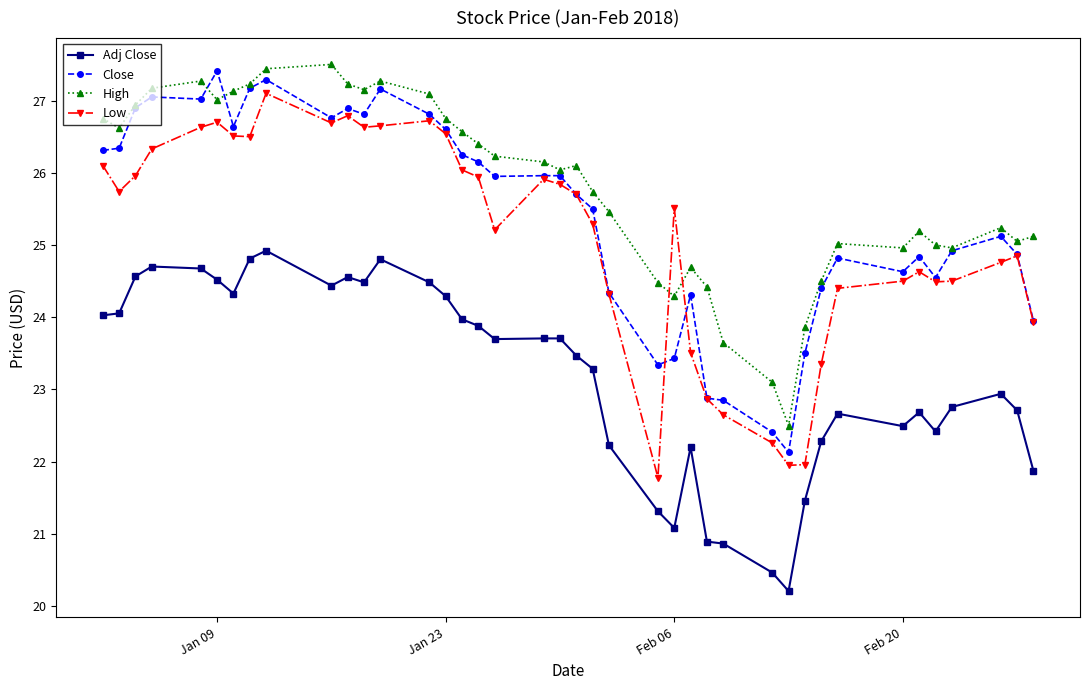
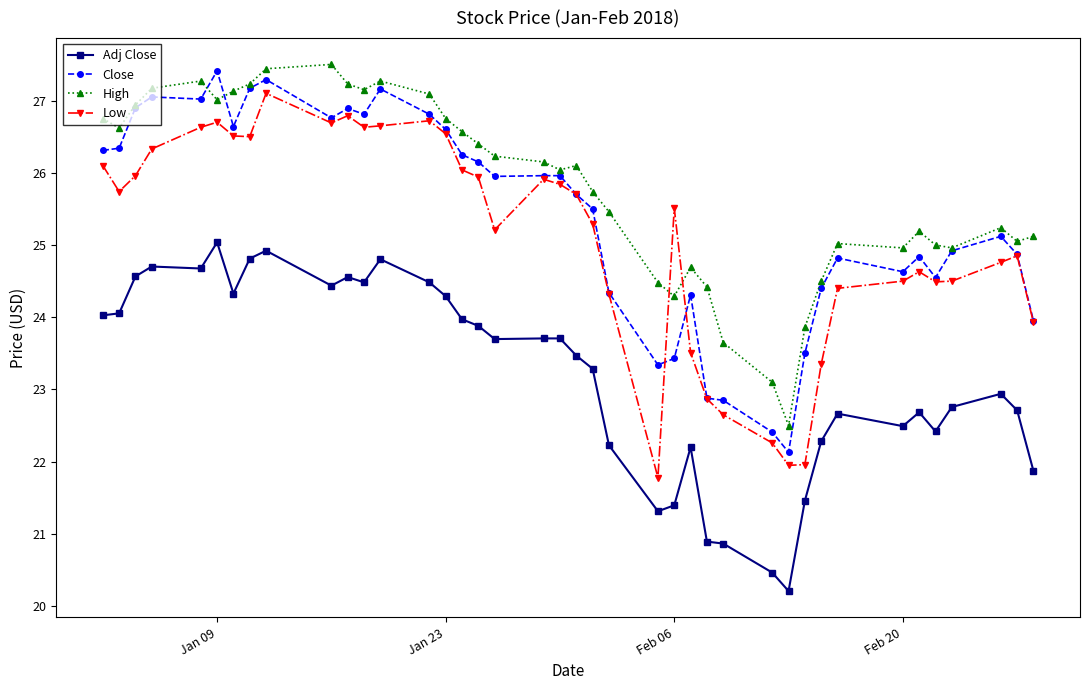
Adj Close, Jan 09: 24.5 -> 25.0
Adj Close, Feb 06: 21.1 -> 21.4
